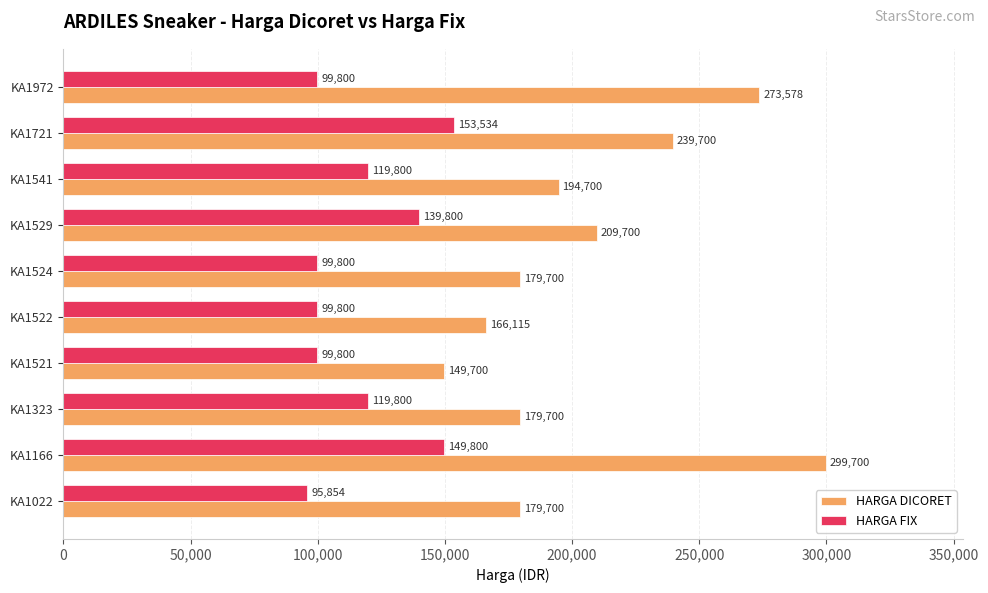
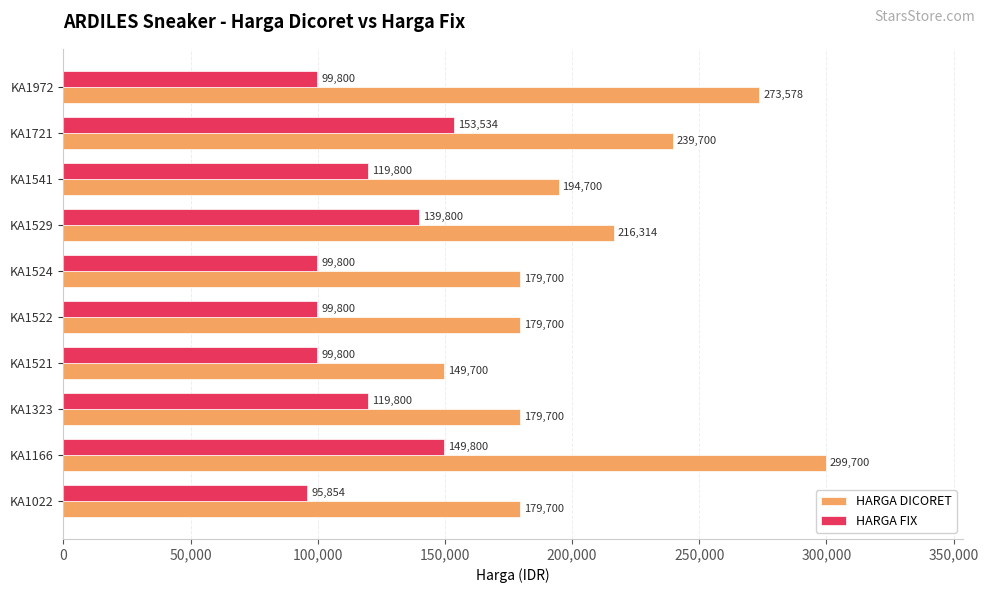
HARGA DICORET, KA1529: 209,700 -> 216,314
HARGA DICORET, KA1522: 166,115 -> 179,700
